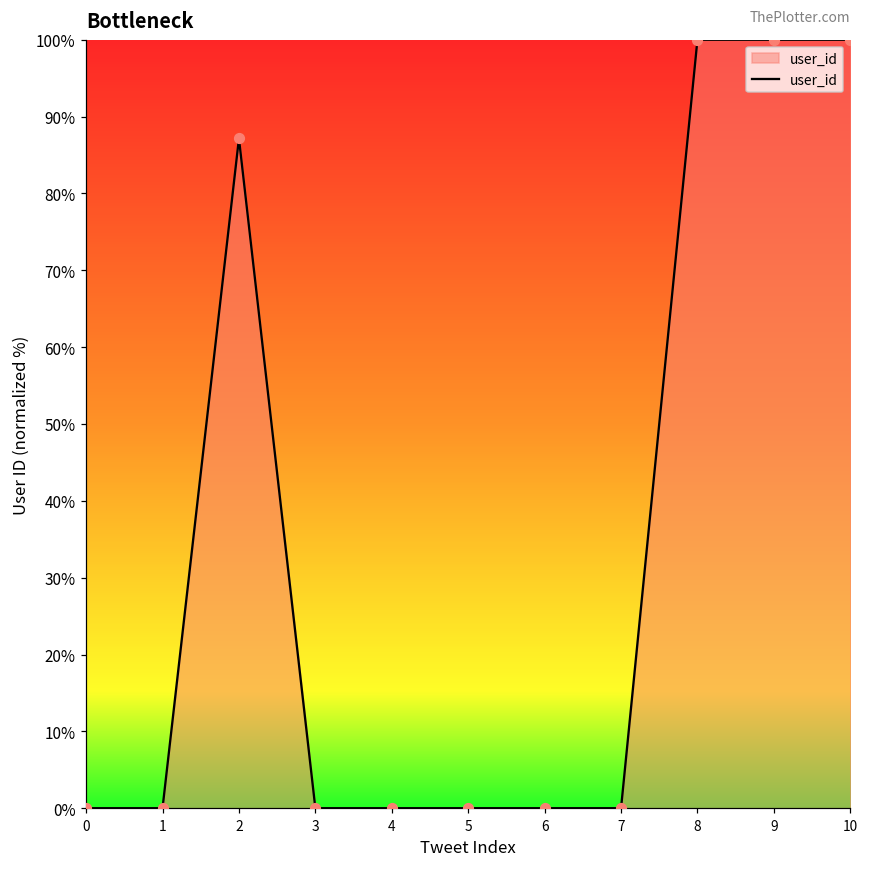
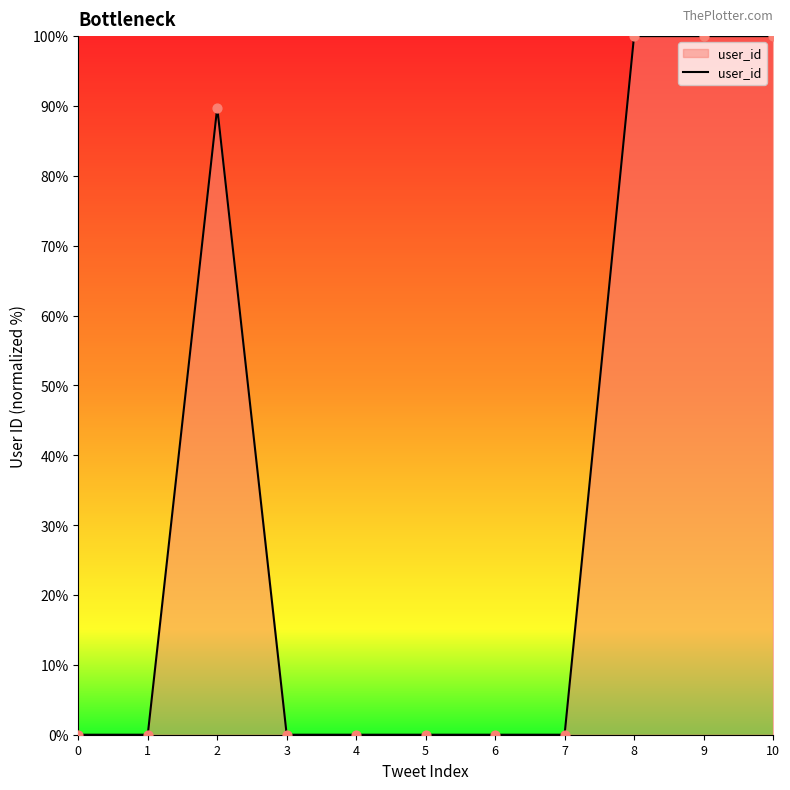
2: 87% -> 90%
